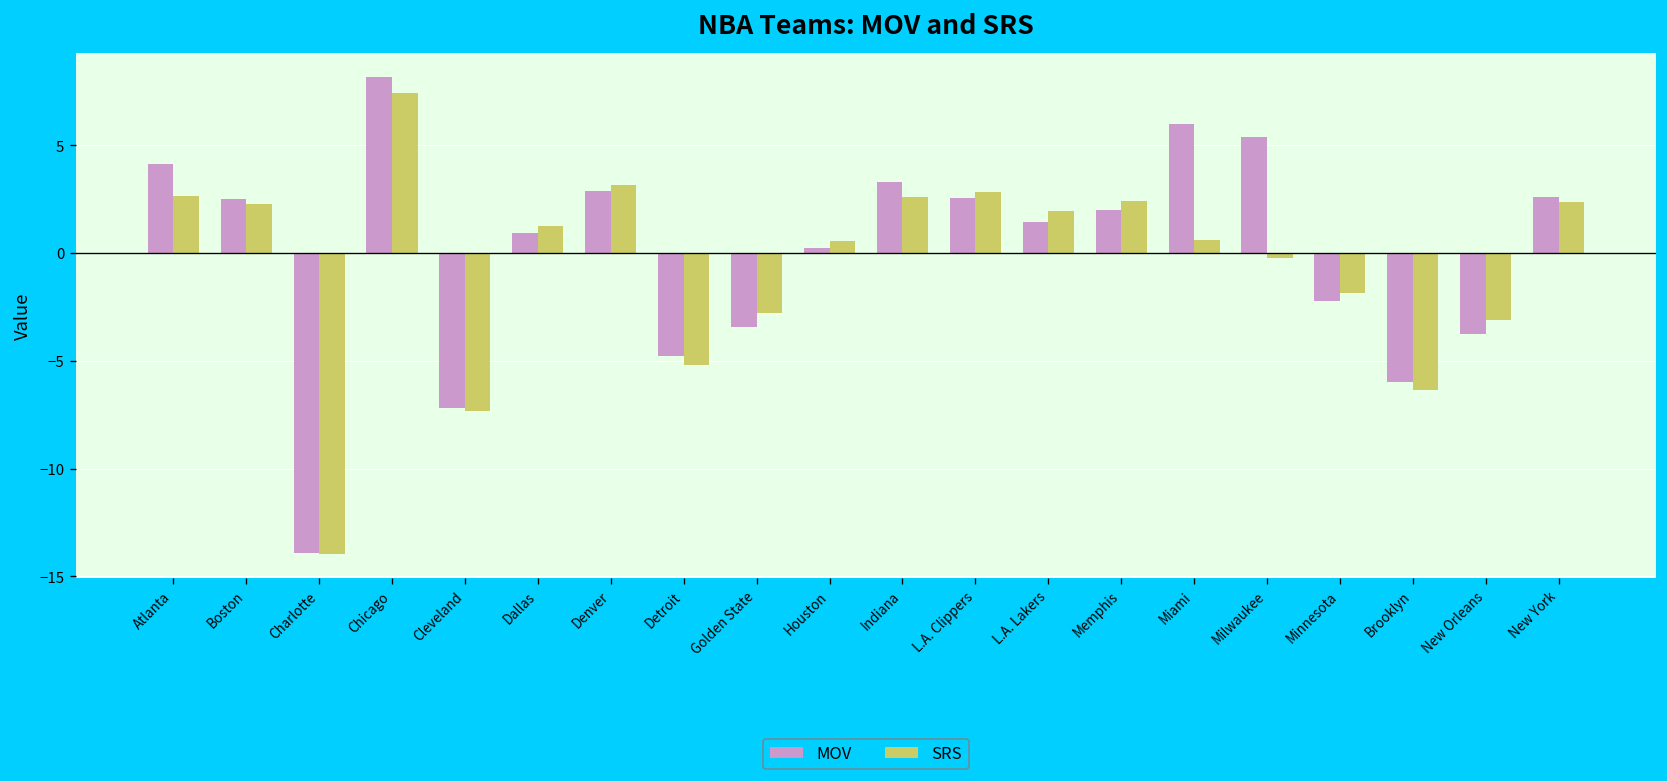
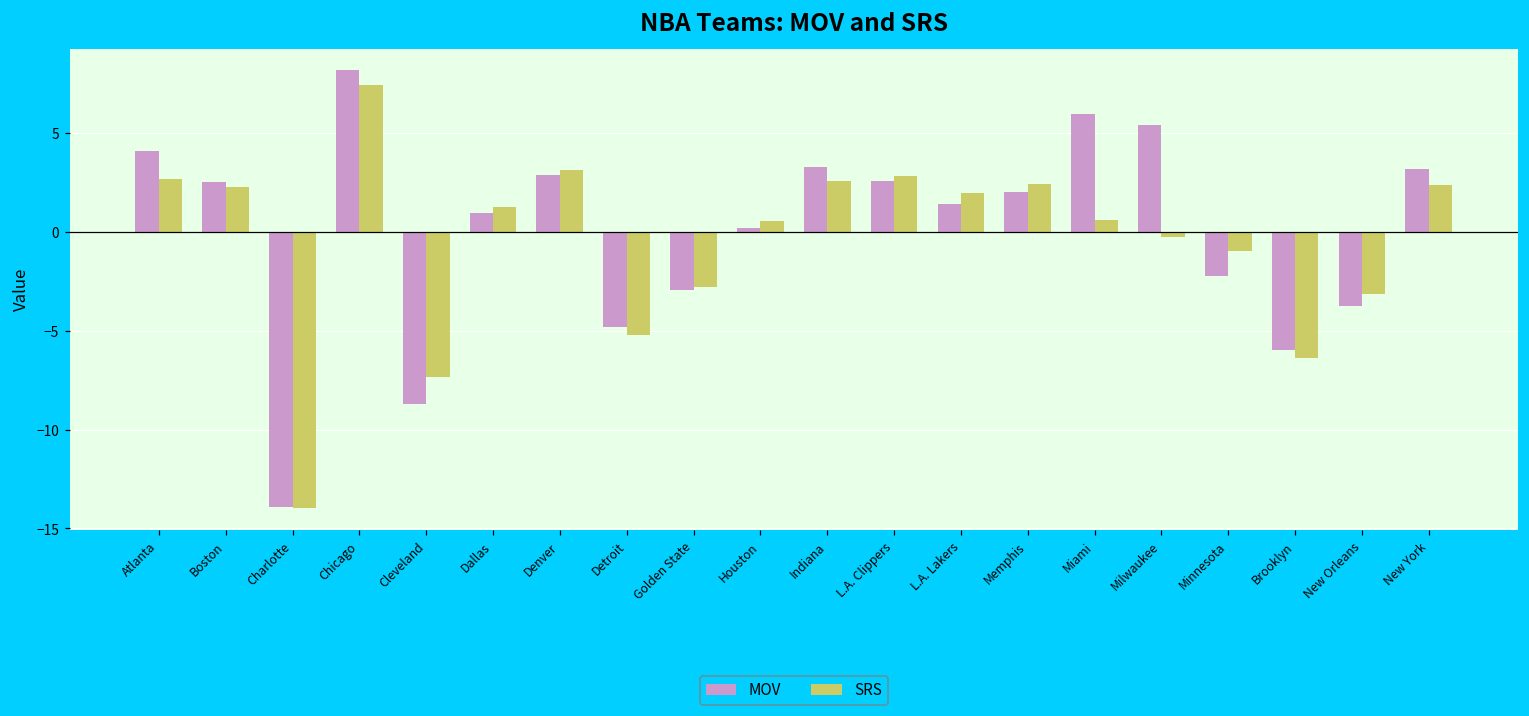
MOV, Cleveland: -7.2 -> -8.7
MOV, Golden State: -3.4 -> -3.0
SRS, Minnesota: -1.8 -> -1.0
MOV, New York: 2.6 -> 3.2
